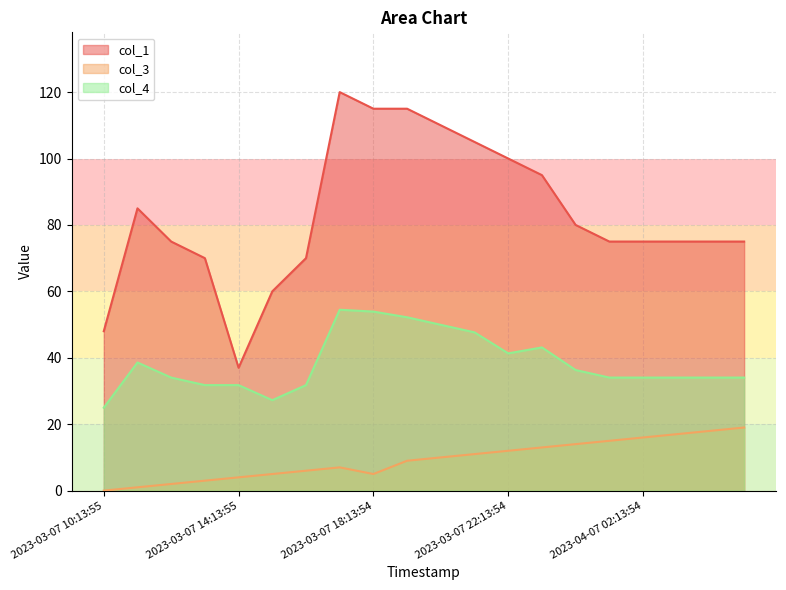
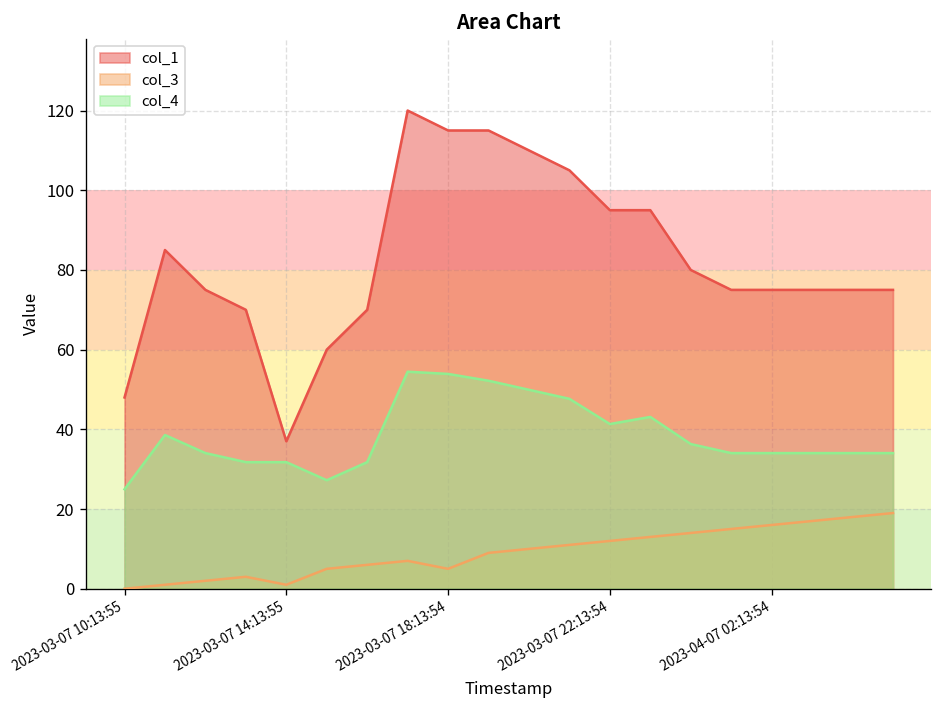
col_3, 2023-03-07 14:13:55: 4 -> 1
col_1, 2023-03-07 22:13:54: 100 -> 95
